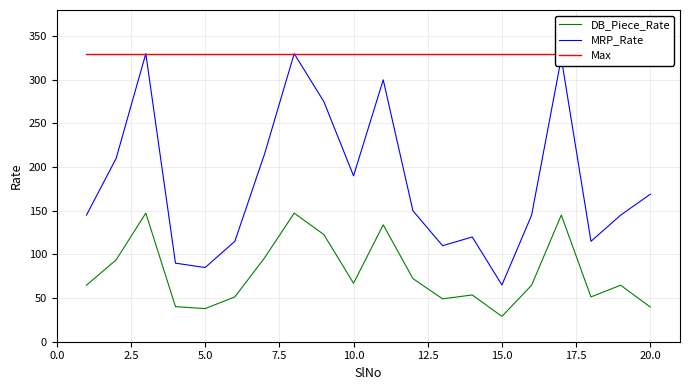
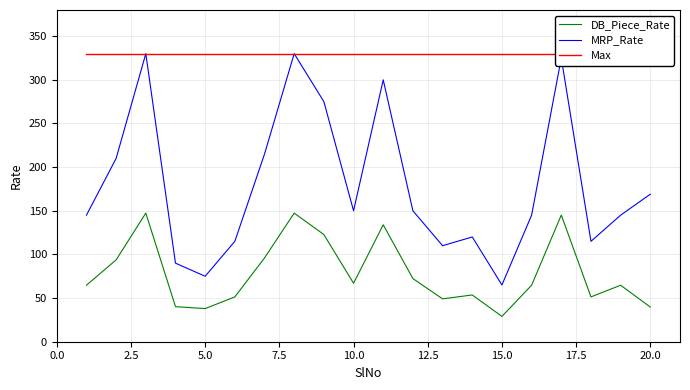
MRP_Rate, 5.0: 90 -> 80
MRP_Rate, 10.0: 190 -> 150
